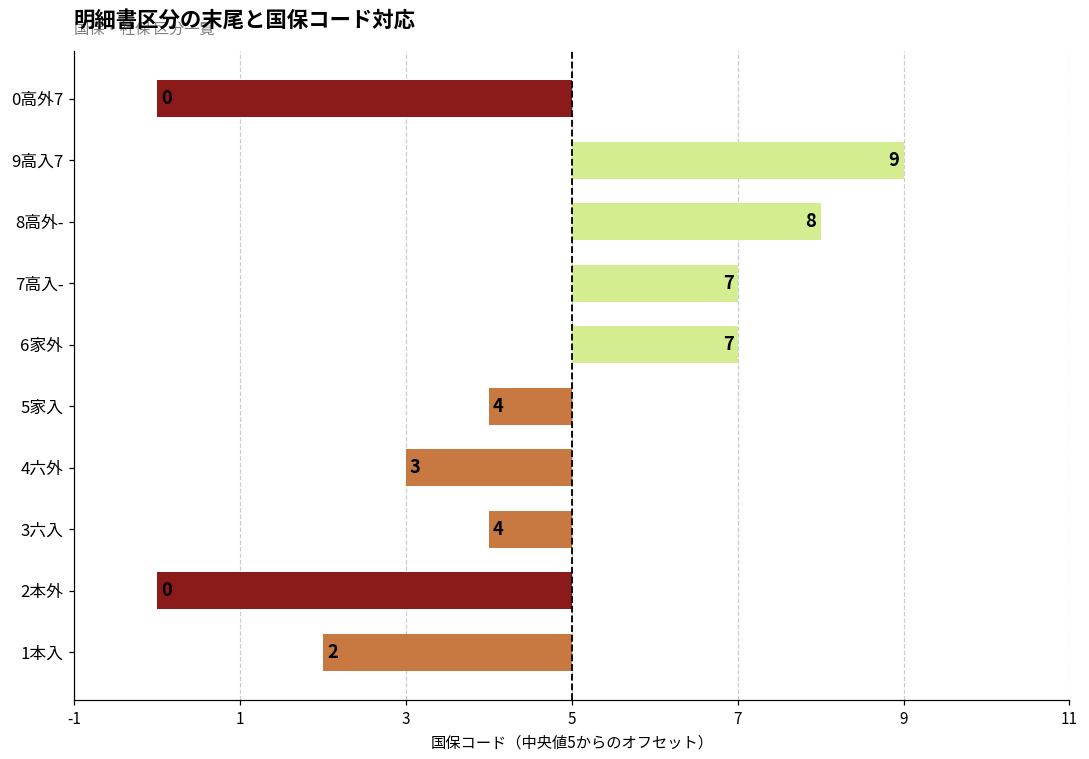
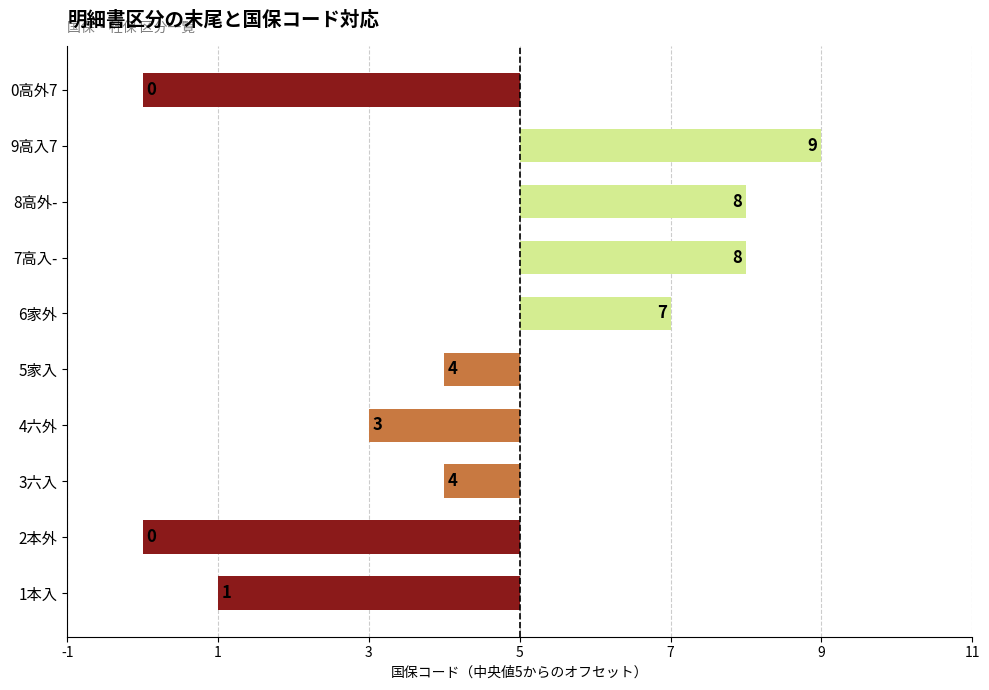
7高入-: 7 -> 8
1本入: 2 -> 1
